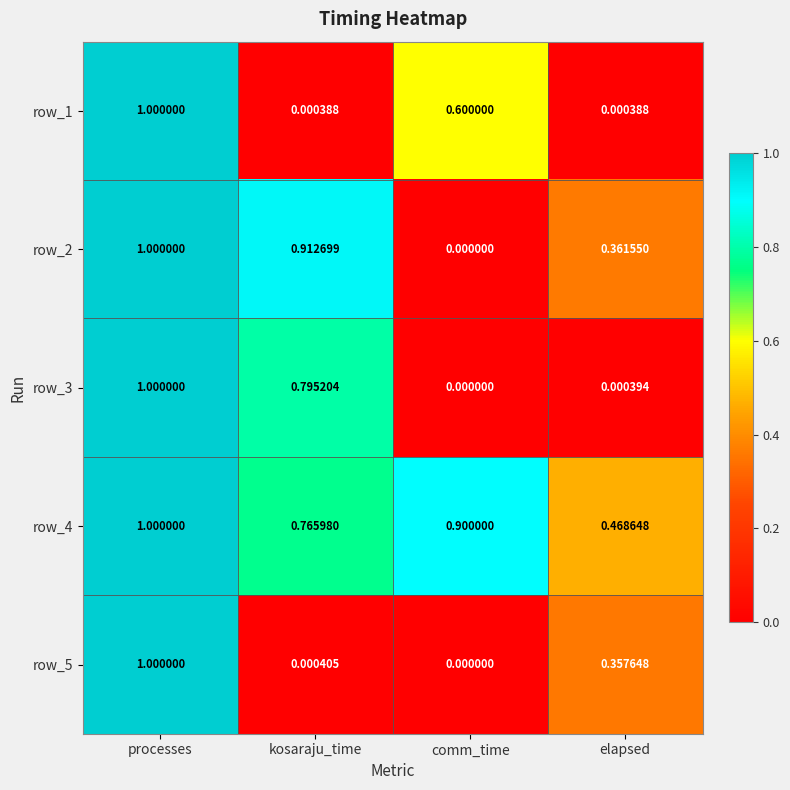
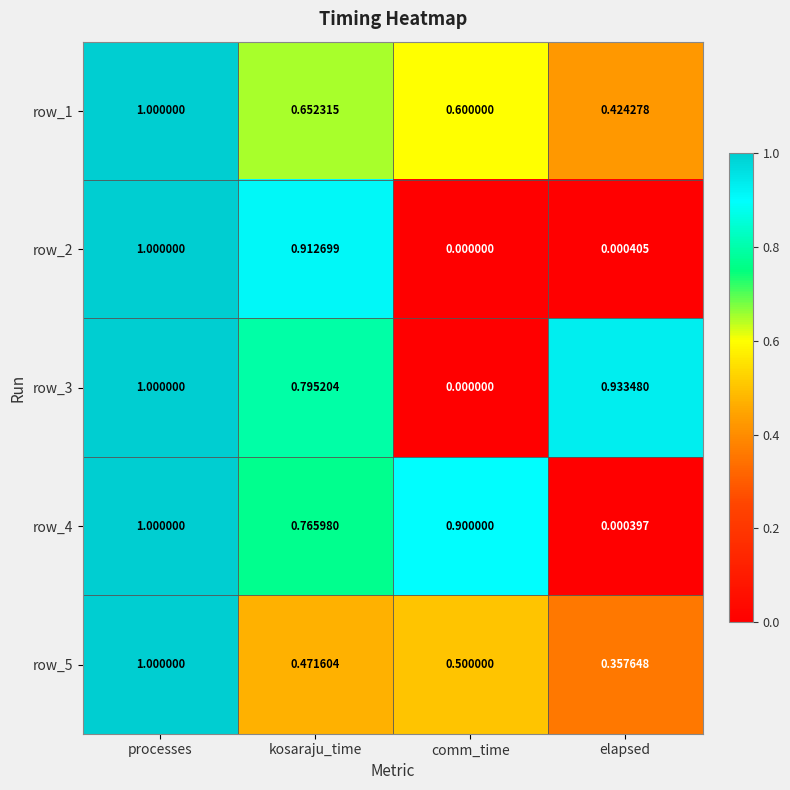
row_1, kosaraju_time: 0.000388 -> 0.652315
row_1, elapsed: 0.000388 -> 0.424278
row_2, elapsed: 0.361550 -> 0.000405
row_3, elapsed: 0.000394 -> 0.933480
row_4, elapsed: 0.468648 -> 0.000397
row_5, kosaraju_time: 0.000405 -> 0.471604
row_5, comm_time: 0.000000 -> 0.500000
